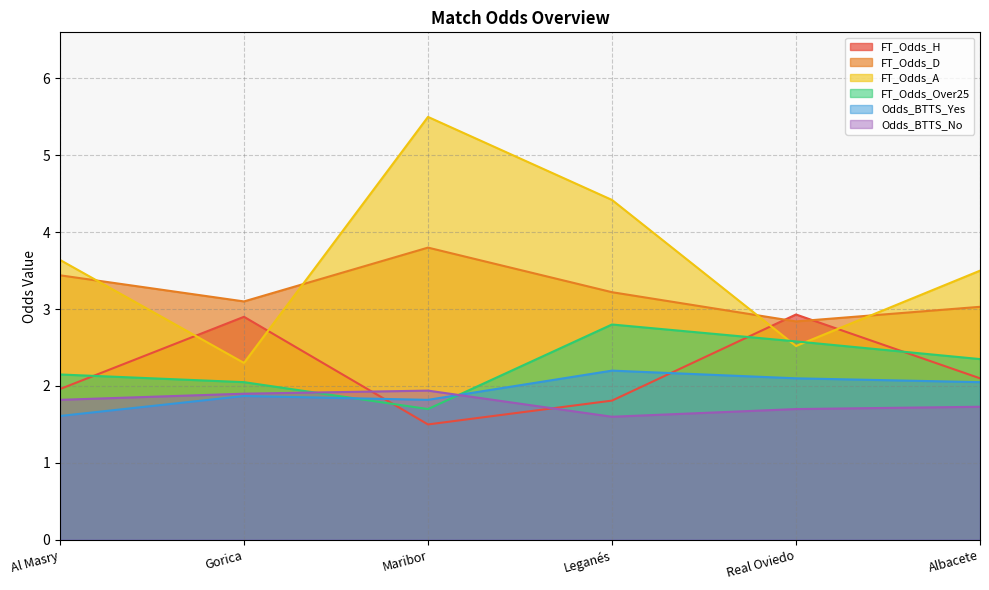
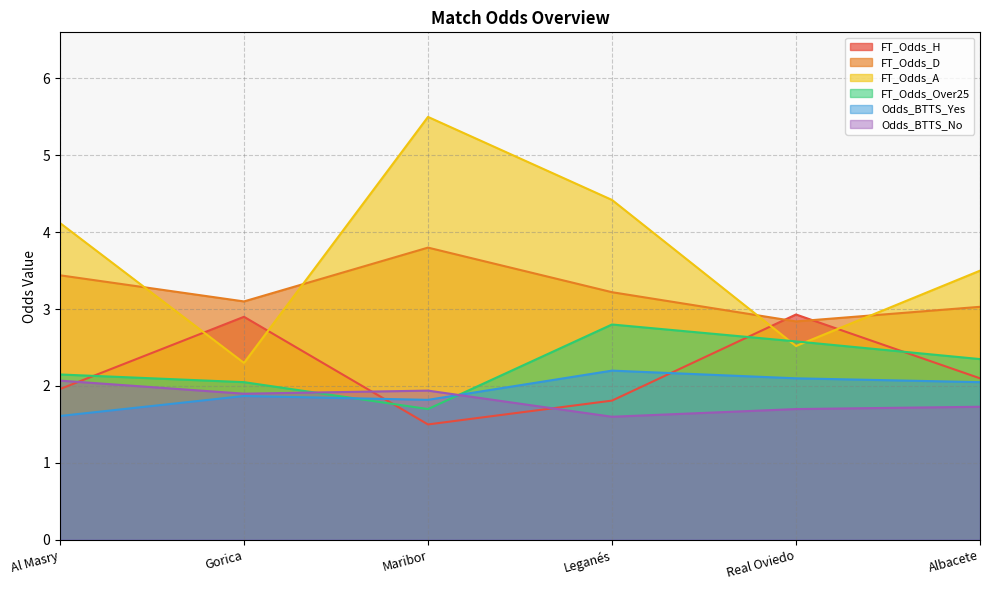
FT_Odds_A, Al Masry: 3.6 -> 4.1
Odds_BTTS_No, Al Masry: 1.8 -> 2.1
